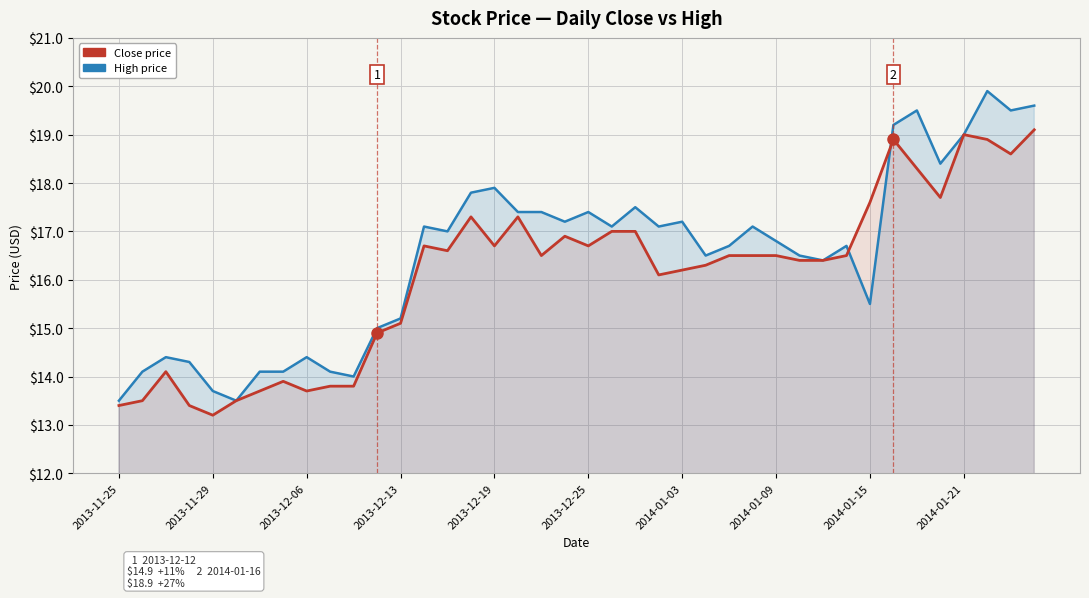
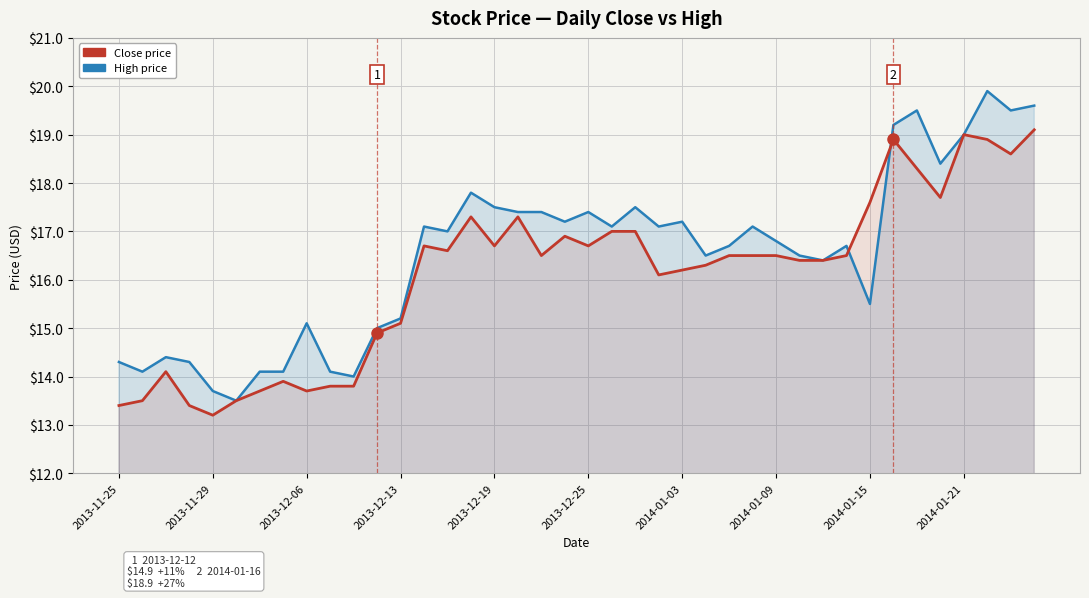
High price, 2013-11-25: $13.5 -> $14.3
High price, 2013-12-06: $14.4 -> $15.1
High price, 2013-12-19: $17.9 -> $17.5
